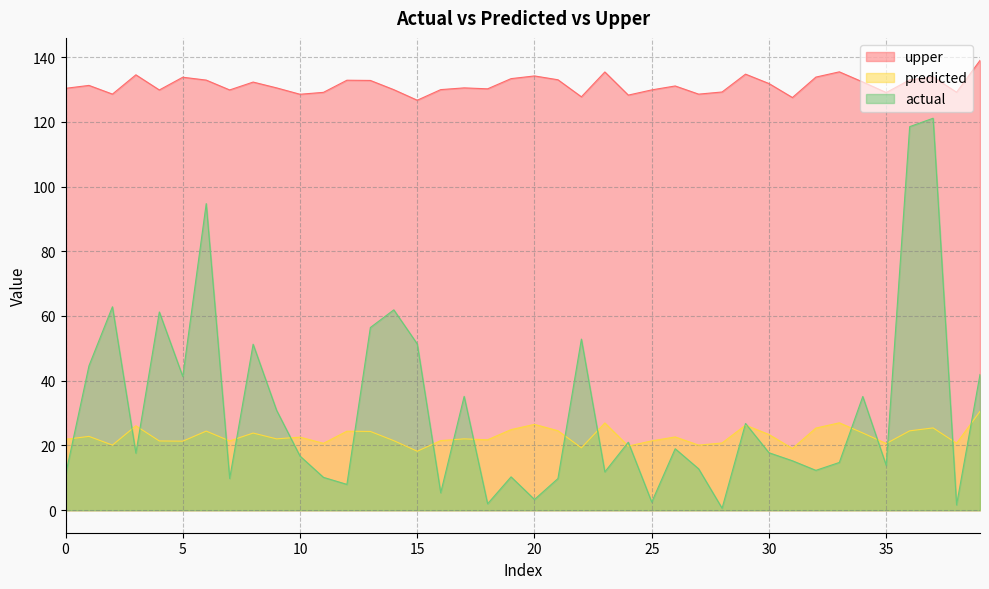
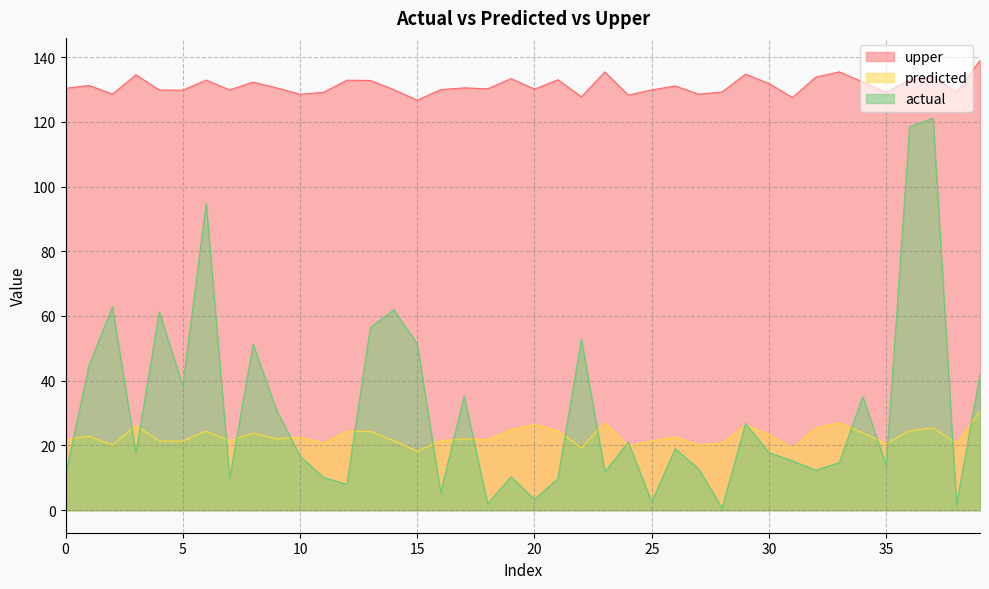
upper, 5: 134 -> 130
actual, 5: 41 -> 38
upper, 20: 134 -> 130
